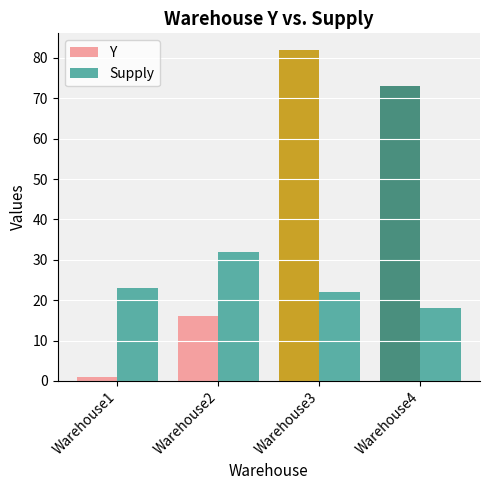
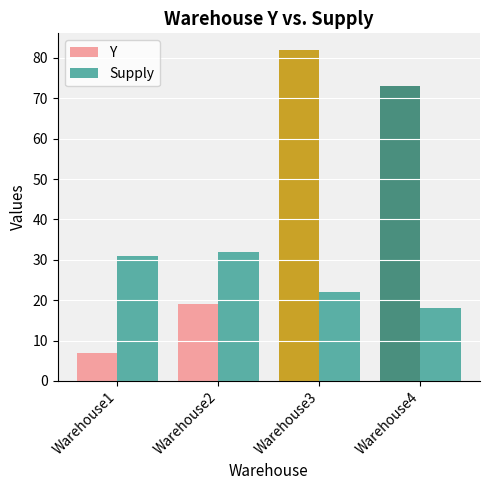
Y, Warehouse1: 1 -> 7
Supply, Warehouse1: 23 -> 31
Y, Warehouse2: 16 -> 19
